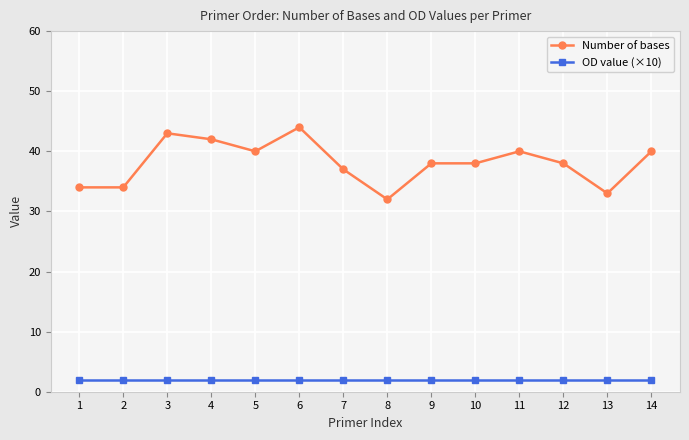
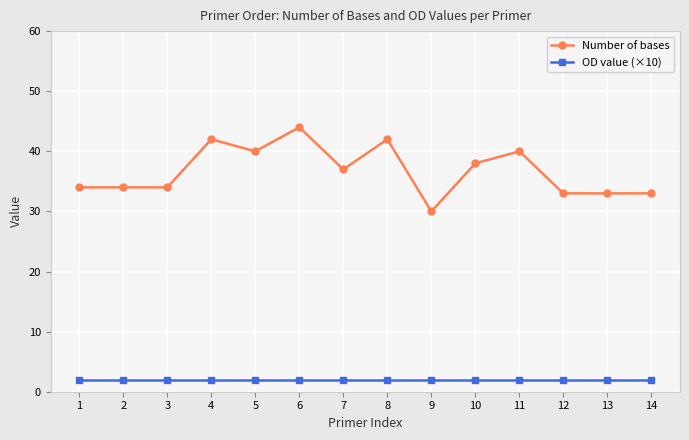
Number of bases, 3: 43 -> 34
Number of bases, 8: 32 -> 42
Number of bases, 9: 38 -> 30
Number of bases, 12: 38 -> 33
Number of bases, 14: 40 -> 33
